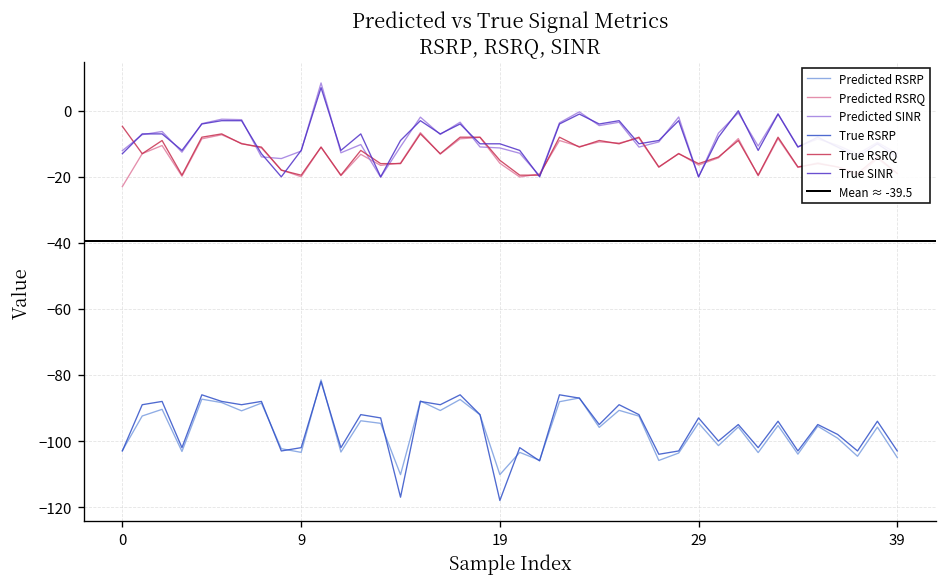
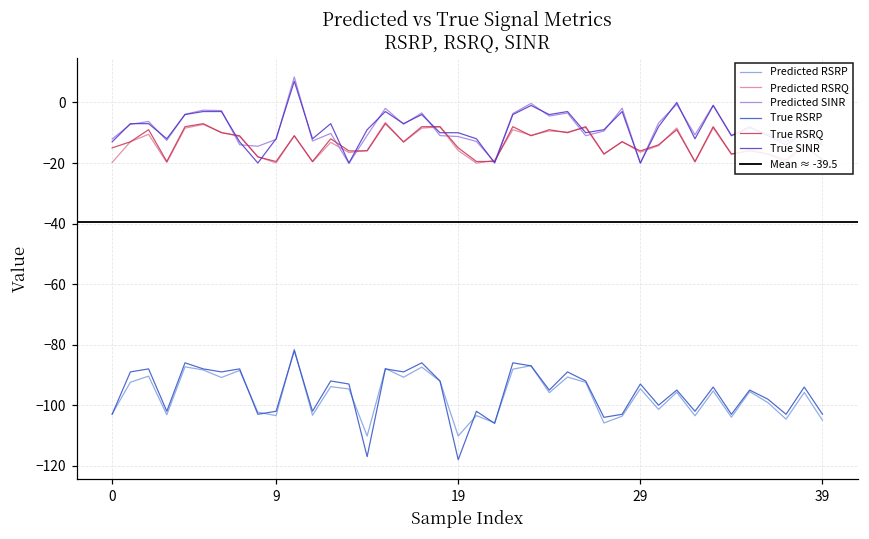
Predicted RSRQ, 0: -23 -> -20
True RSRQ, 0: -5 -> -15
